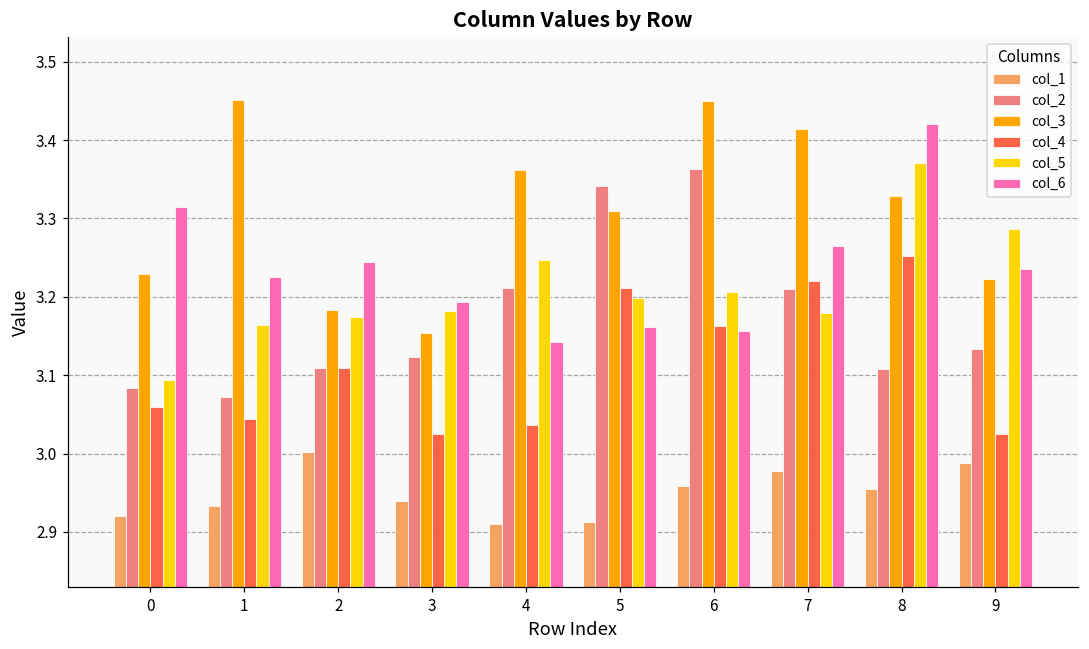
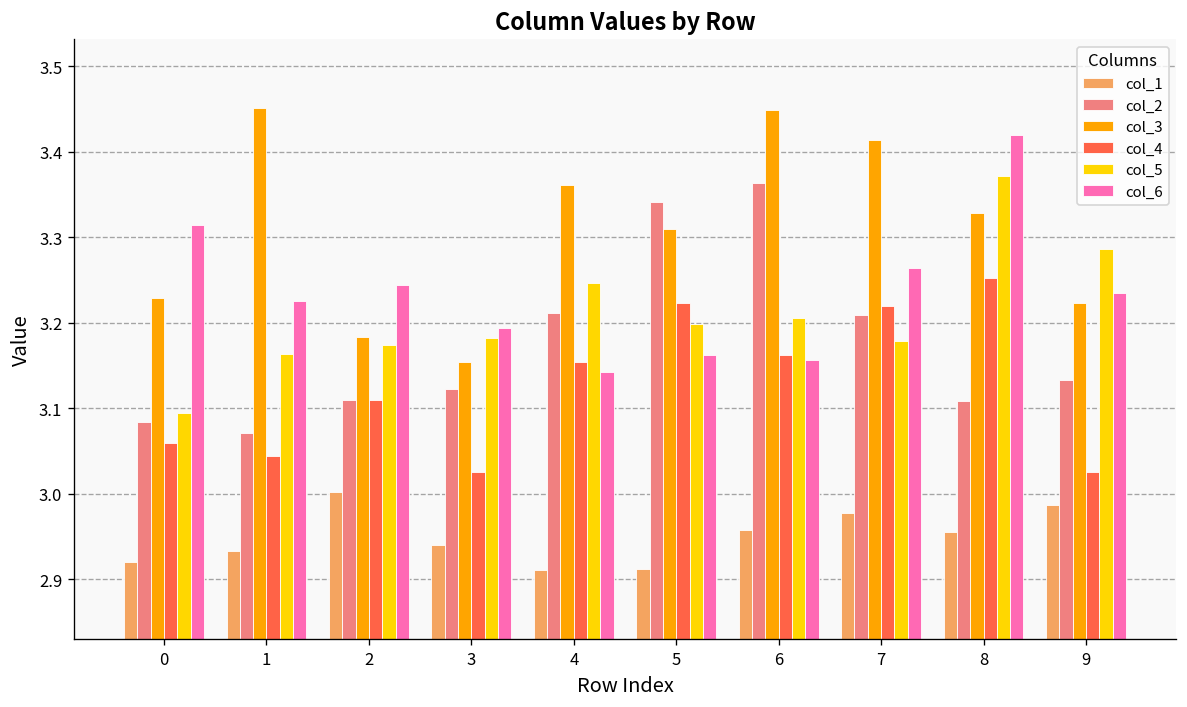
col_4, 4: 3.04 -> 3.15
col_4, 5: 3.21 -> 3.22
